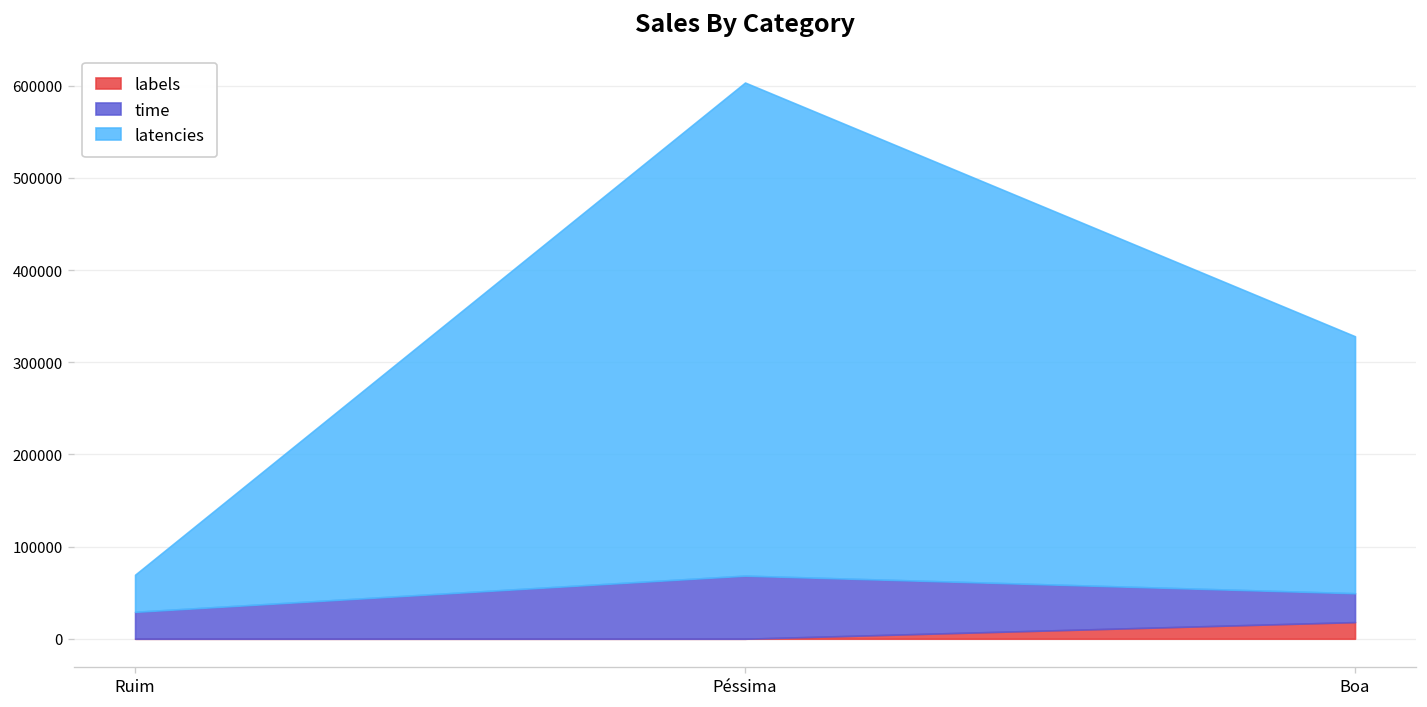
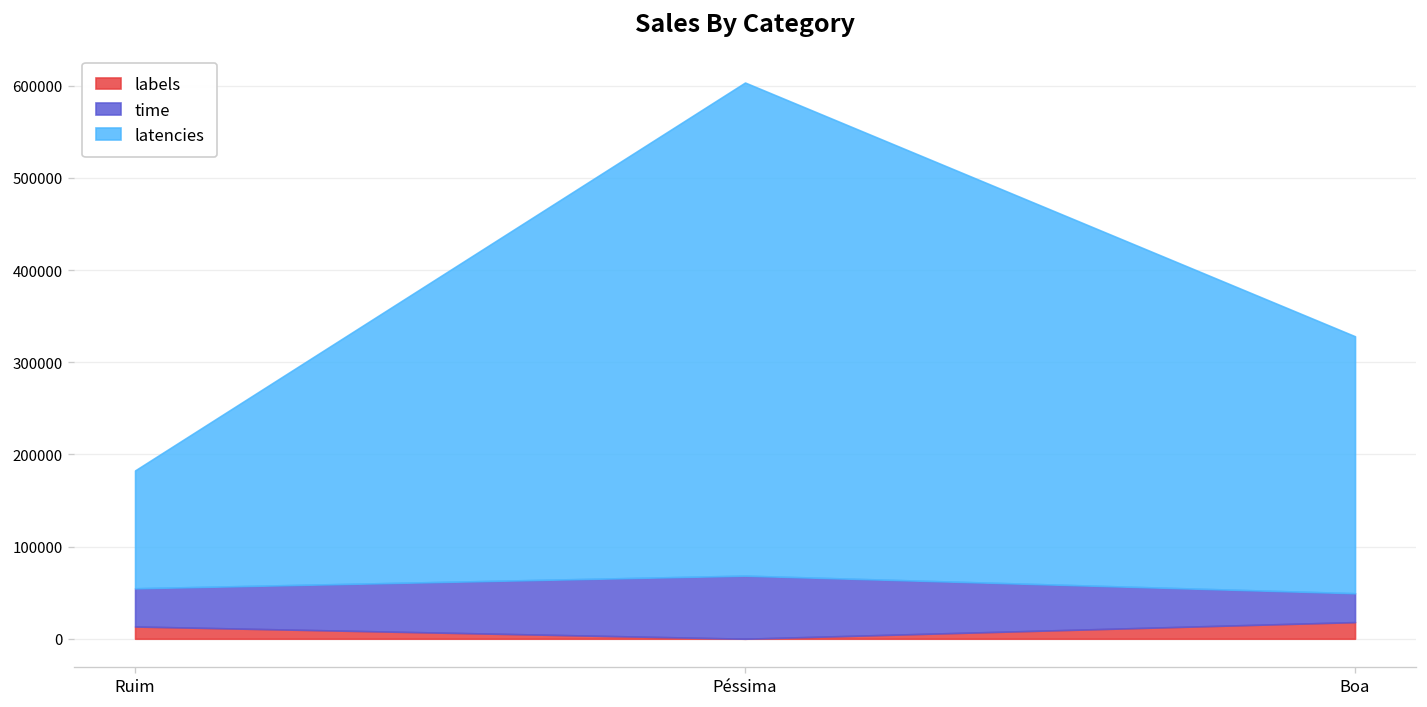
labels, Ruim: 0 -> 10000
time, Ruim: 30000 -> 40000
latencies, Ruim: 40000 -> 130000
